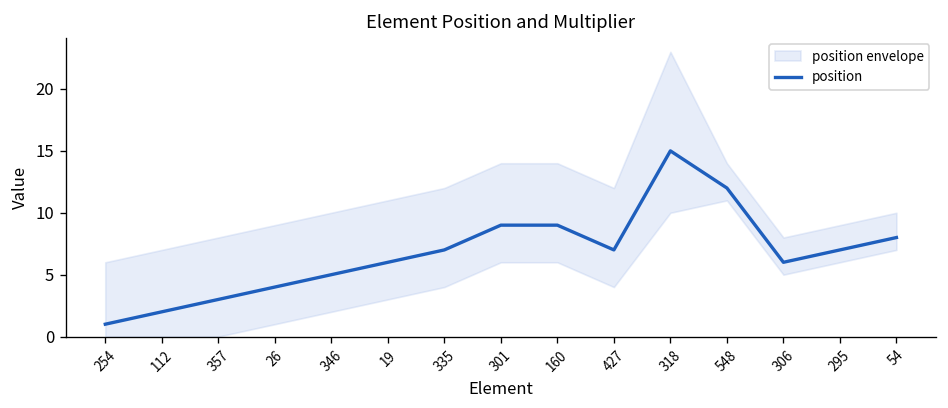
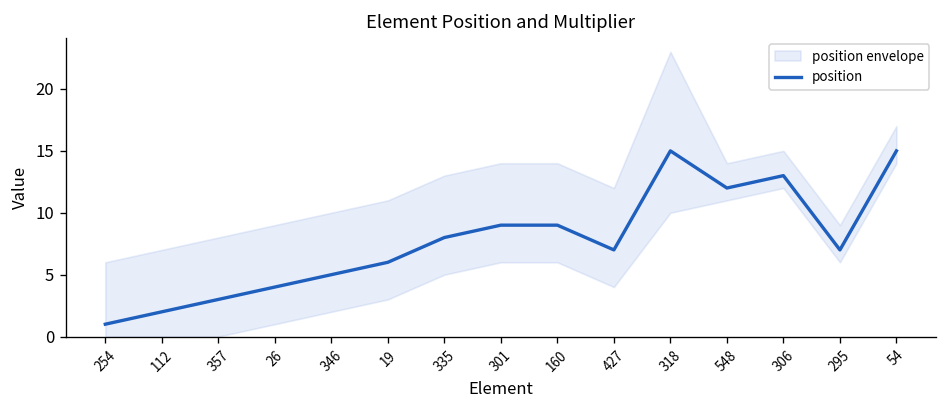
position, 335: 7 -> 8
position, 306: 6 -> 13
position, 54: 8 -> 15
